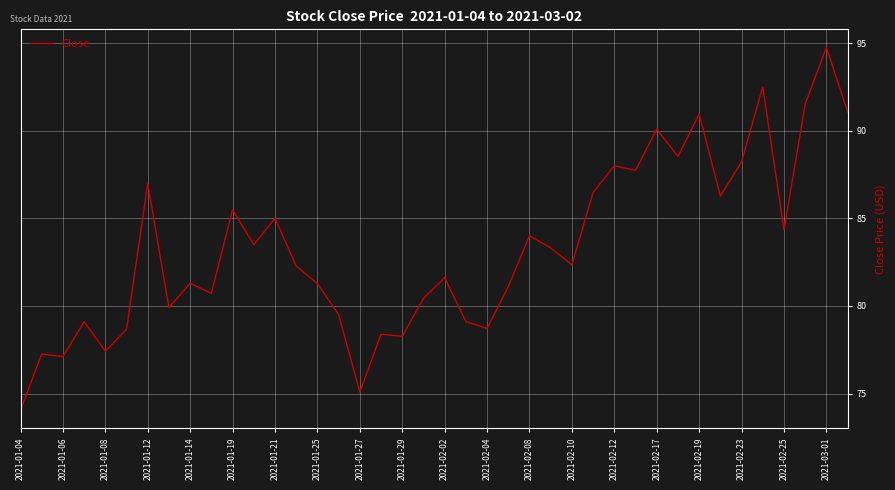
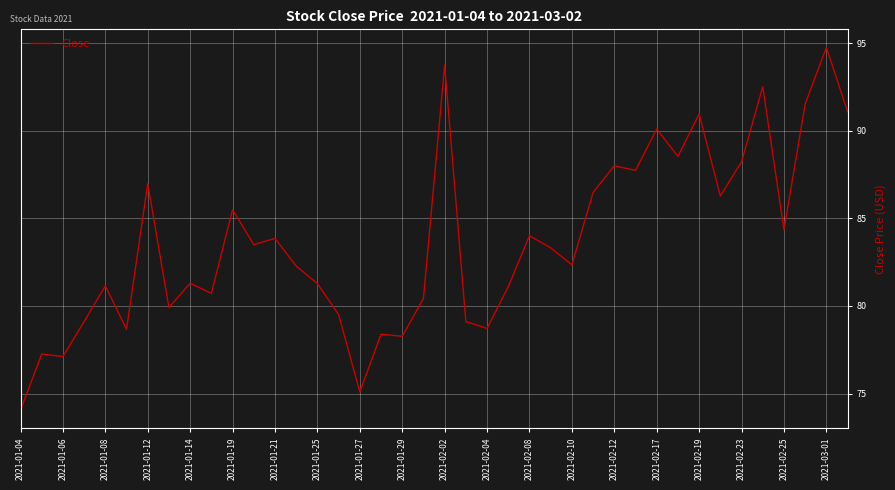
2021-01-08: 77.4 -> 81.2
2021-01-21: 85.0 -> 83.9
2021-02-02: 81.6 -> 93.8
